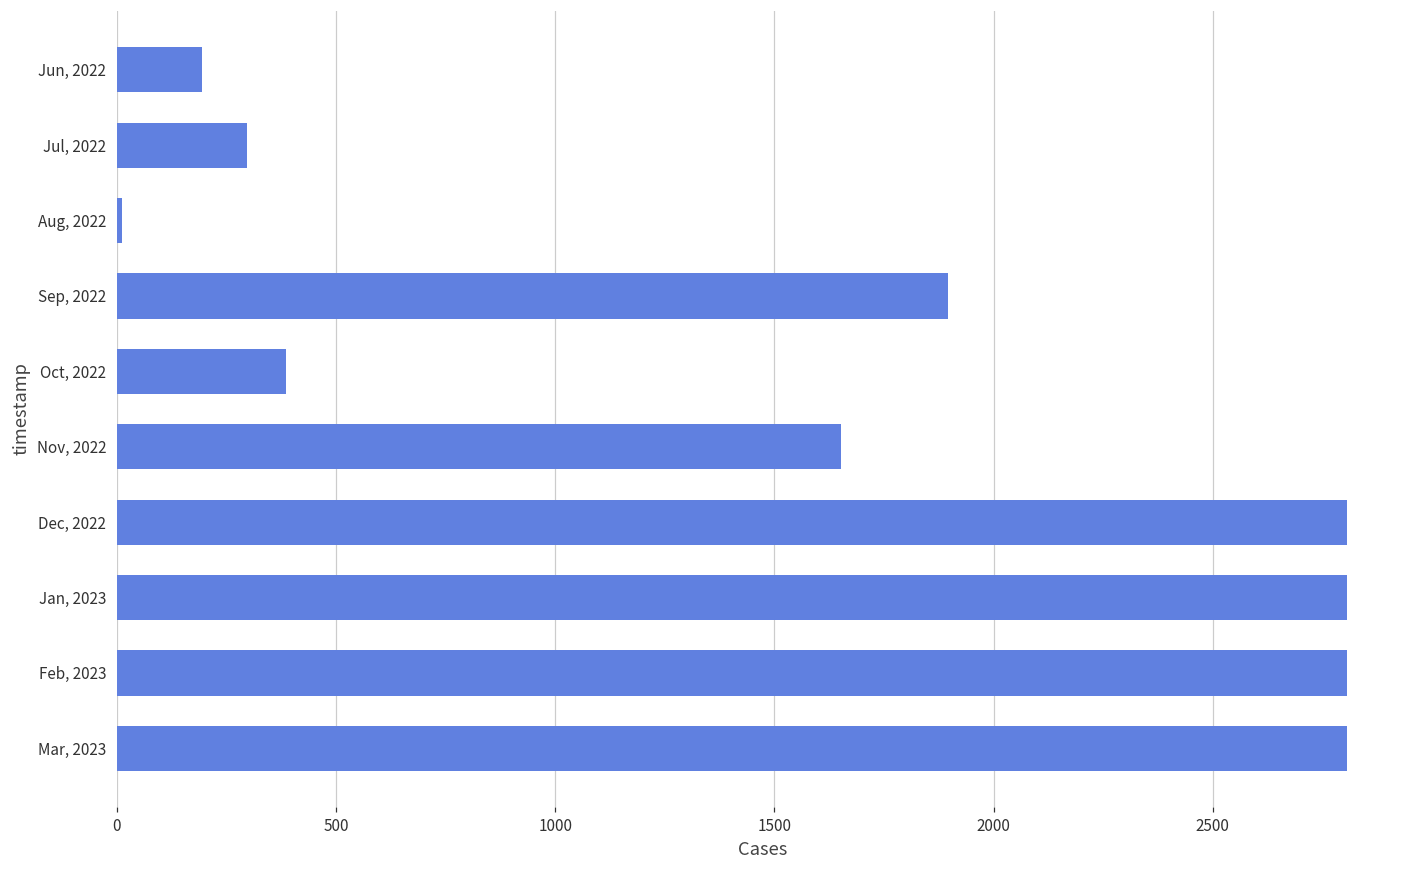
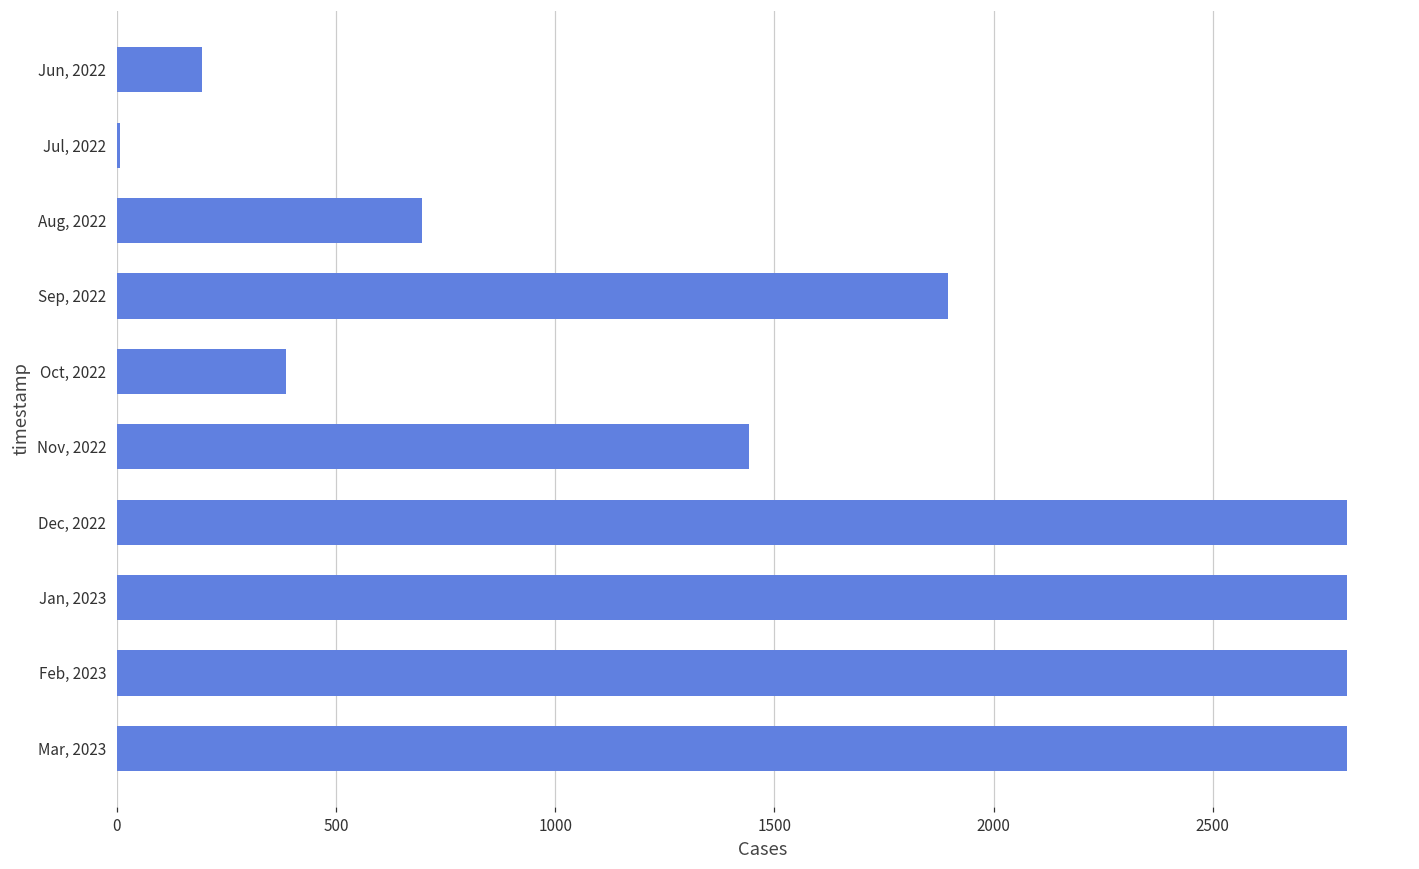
Jul, 2022: 300 -> 10
Aug, 2022: 10 -> 700
Nov, 2022: 1650 -> 1440
